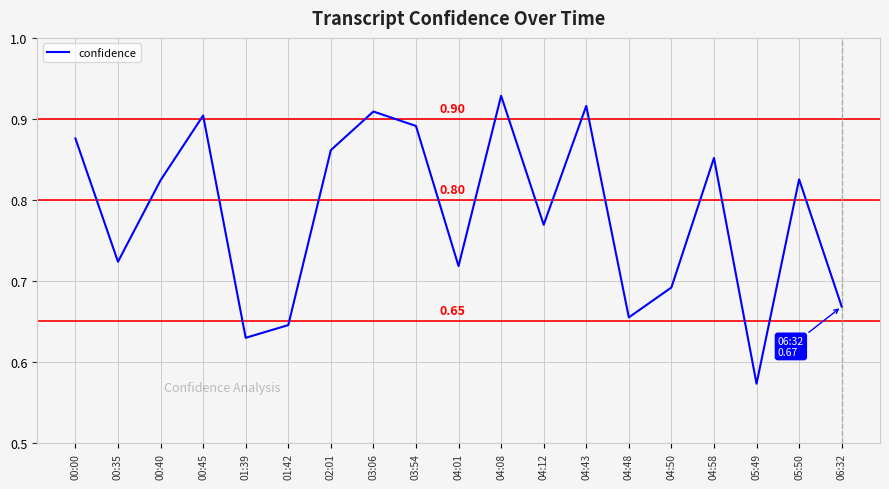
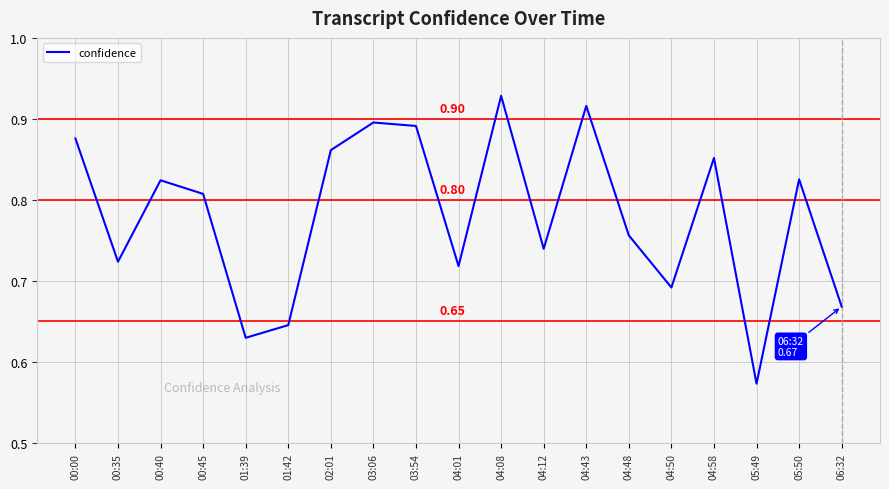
00:45: 0.90 -> 0.81
03:06: 0.91 -> 0.90
04:12: 0.77 -> 0.74
04:48: 0.66 -> 0.76
